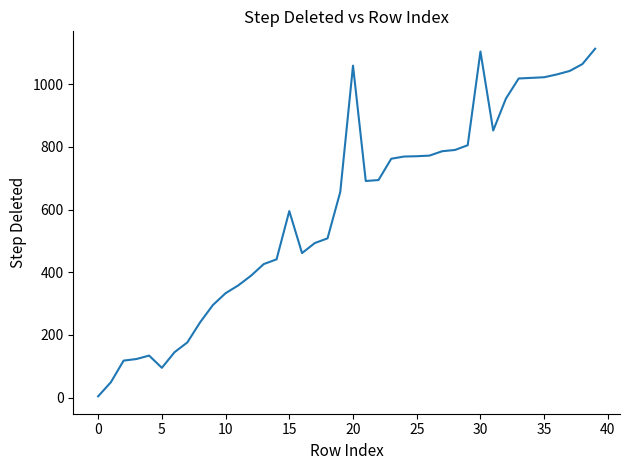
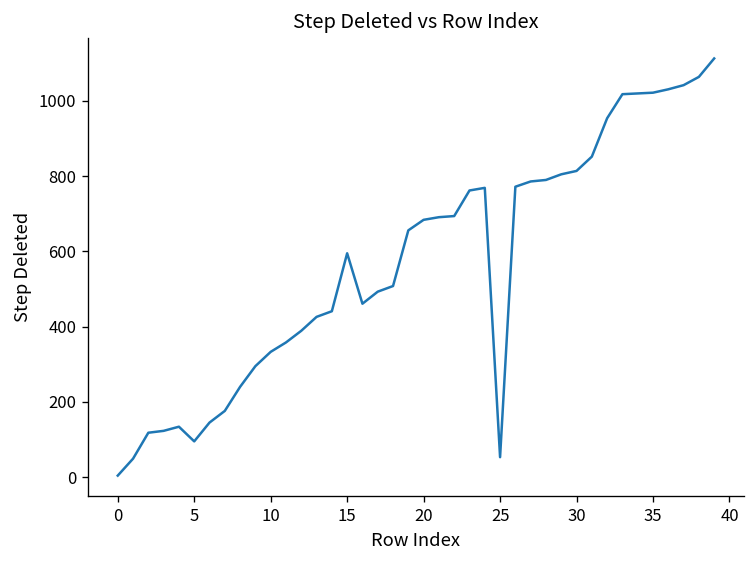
20: 1060 -> 680
25: 770 -> 50
30: 1100 -> 810
